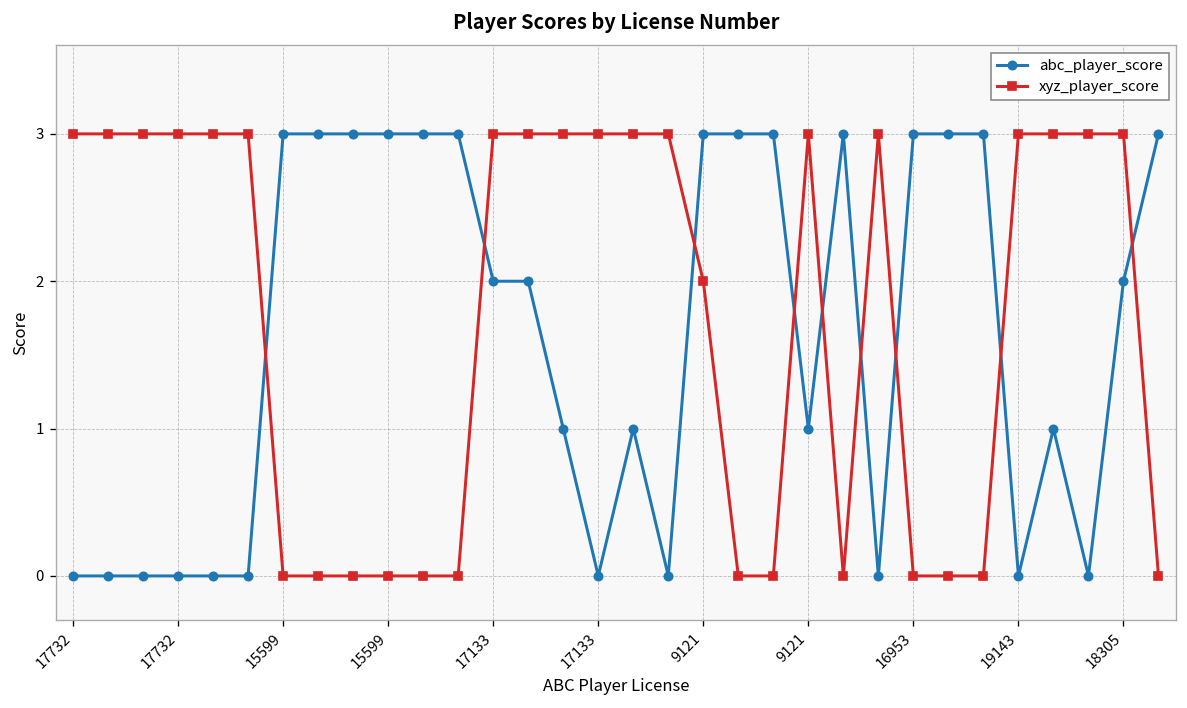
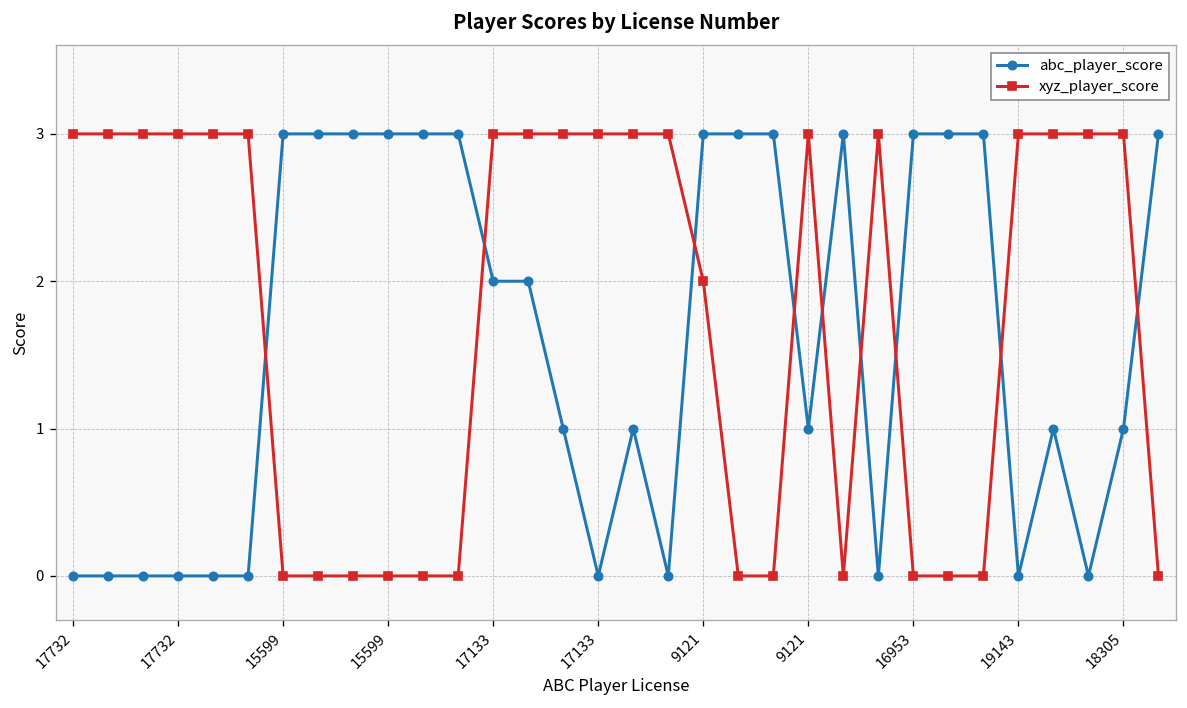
abc_player_score, 18305: 2 -> 1
